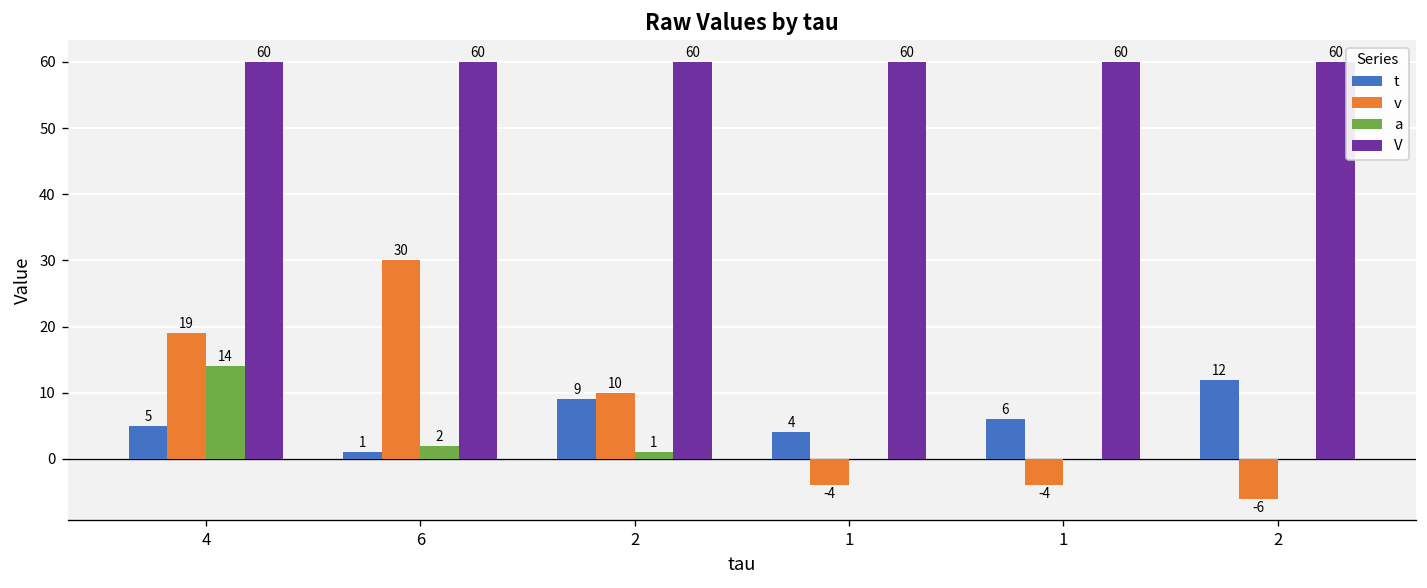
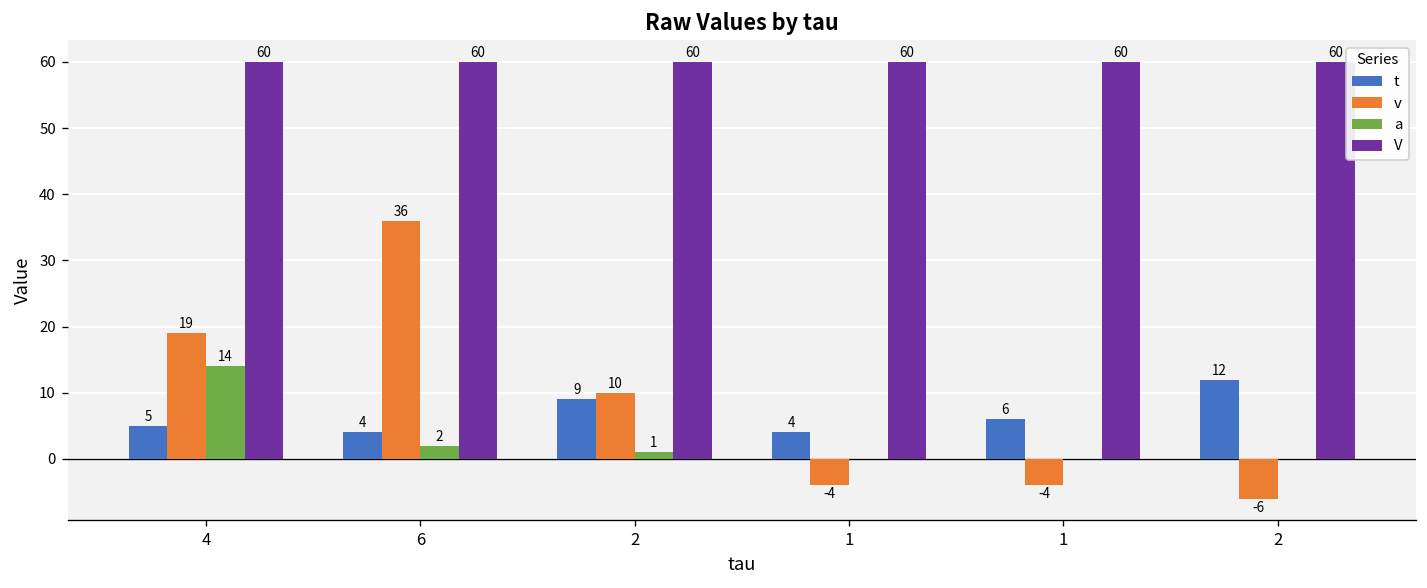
t, 6: 1 -> 4
v, 6: 30 -> 36
